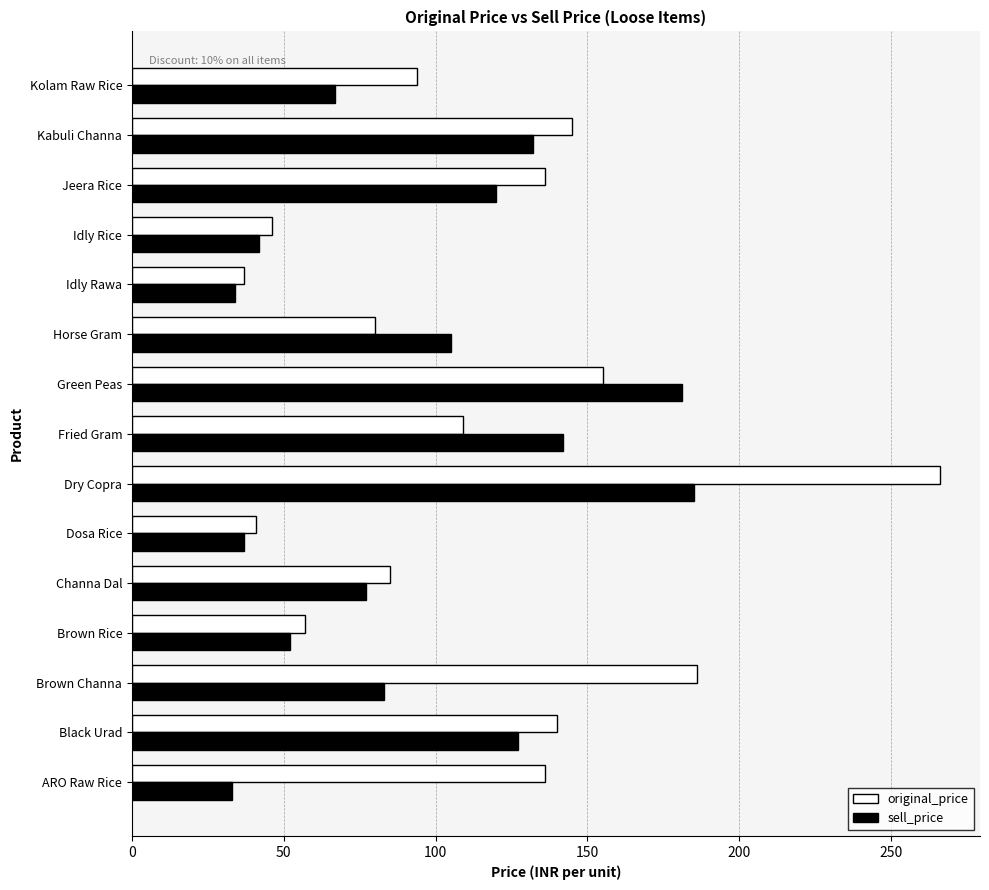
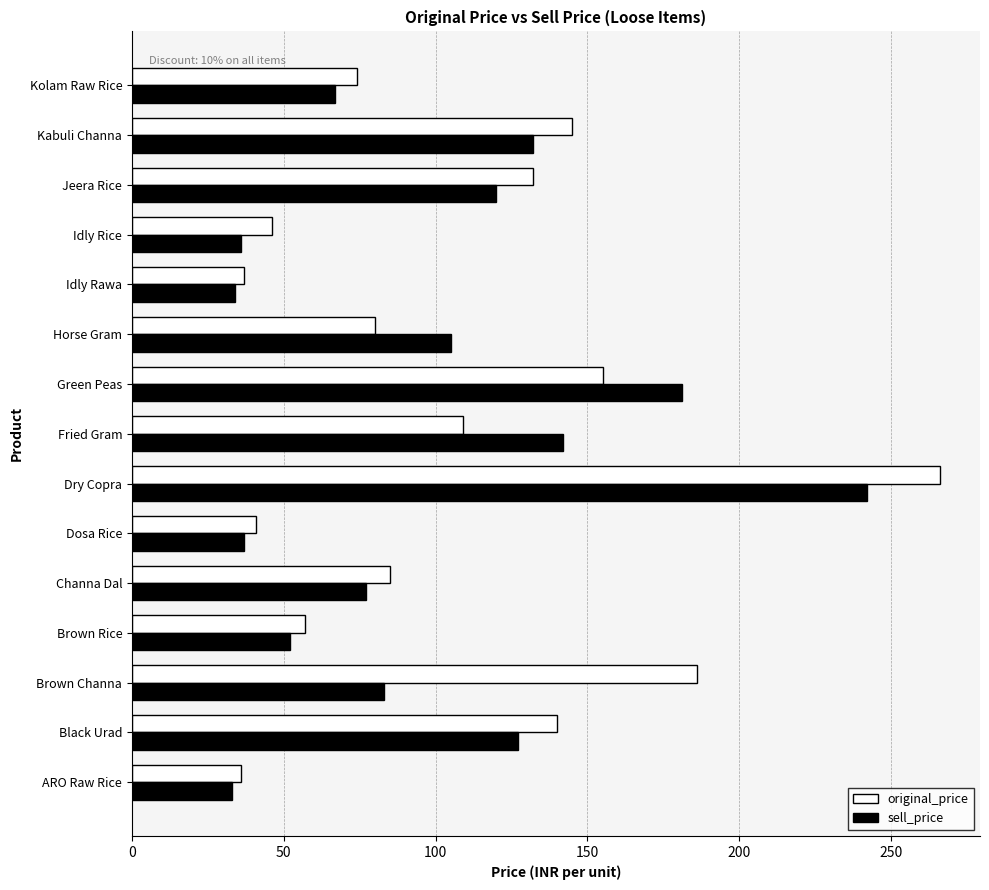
original_price, Kolam Raw Rice: 94 -> 74
original_price, Jeera Rice: 136 -> 132
sell_price, Idly Rice: 42 -> 36
sell_price, Dry Copra: 185 -> 242
original_price, ARO Raw Rice: 136 -> 36
